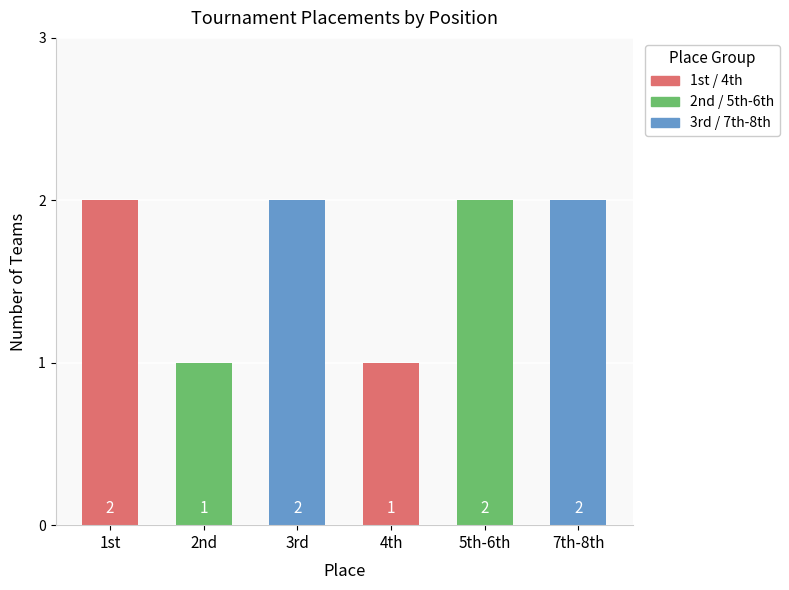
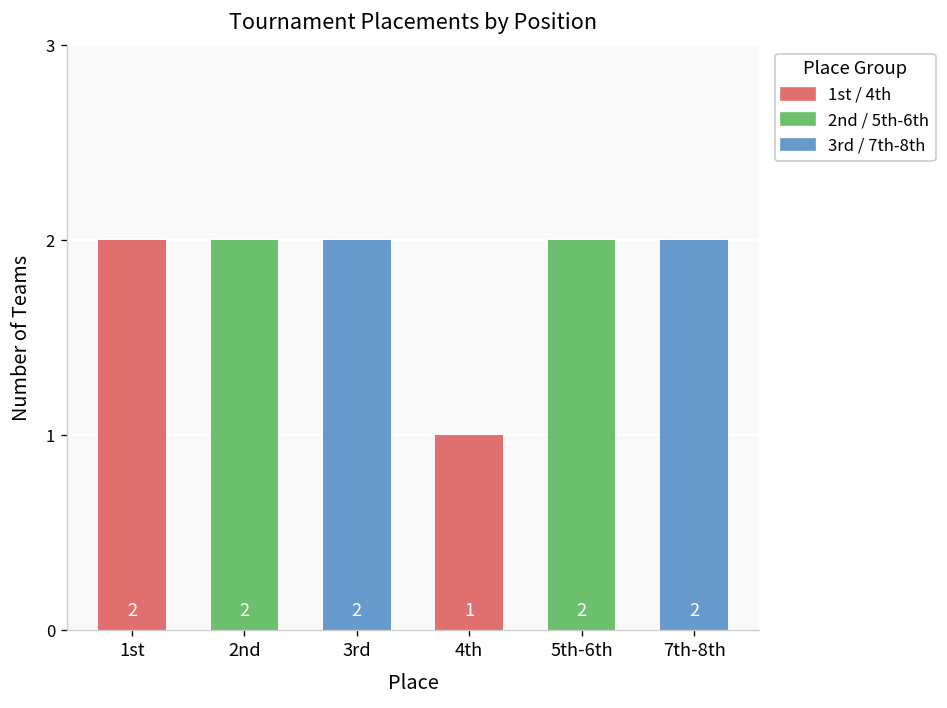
2nd: 1 -> 2
